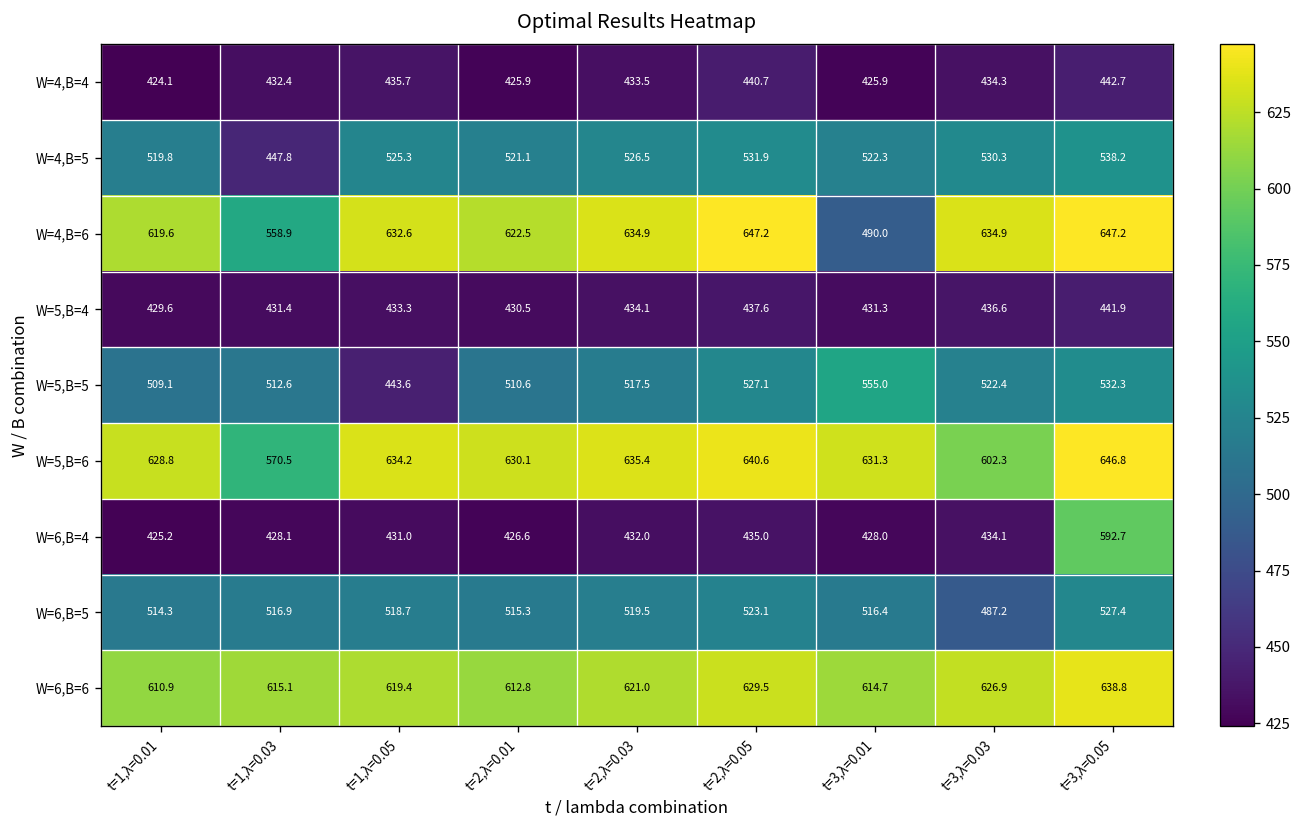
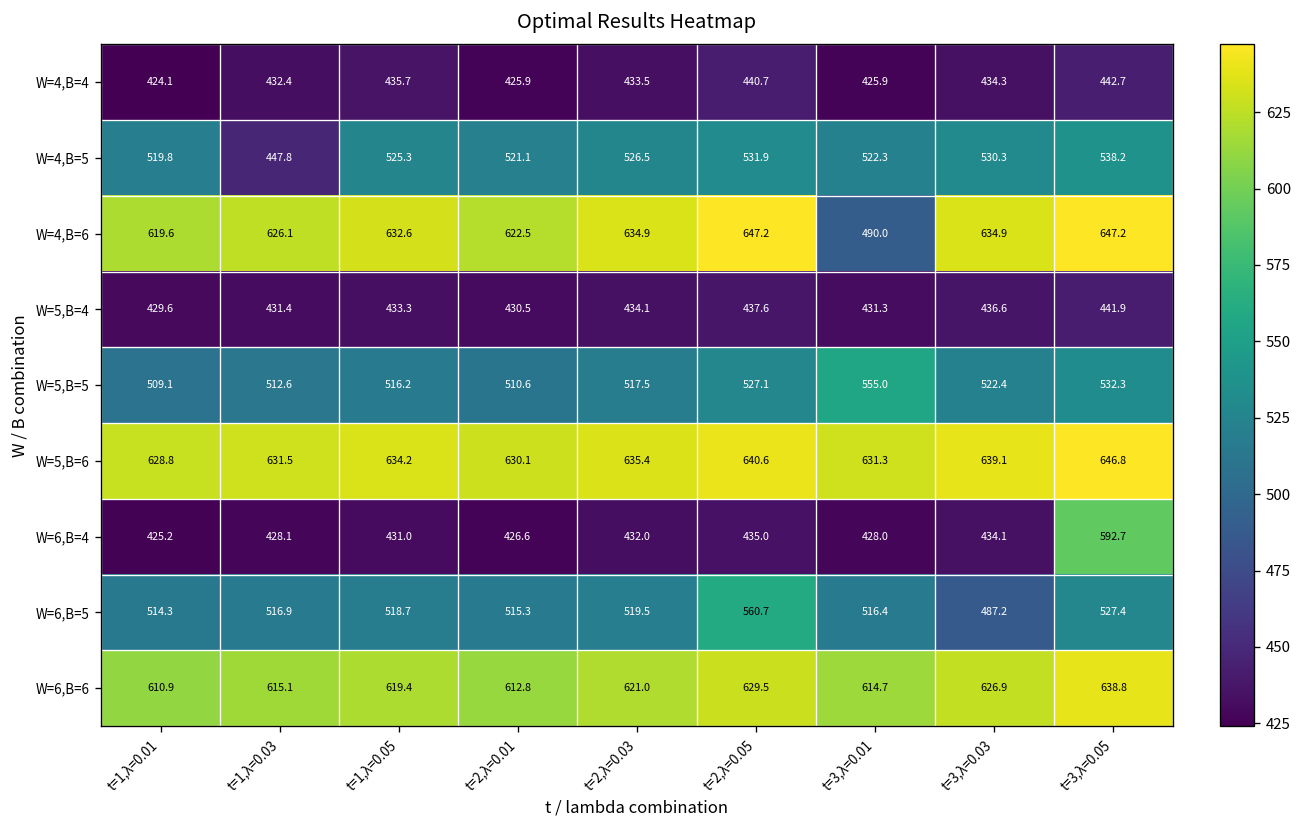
W=4,B=6, t=1,λ=0.03: 558.9 -> 626.1
W=5,B=5, t=1,λ=0.05: 443.6 -> 516.2
W=5,B=6, t=1,λ=0.03: 570.5 -> 631.5
W=5,B=6, t=3,λ=0.03: 602.3 -> 639.1
W=6,B=5, t=2,λ=0.05: 523.1 -> 560.7
